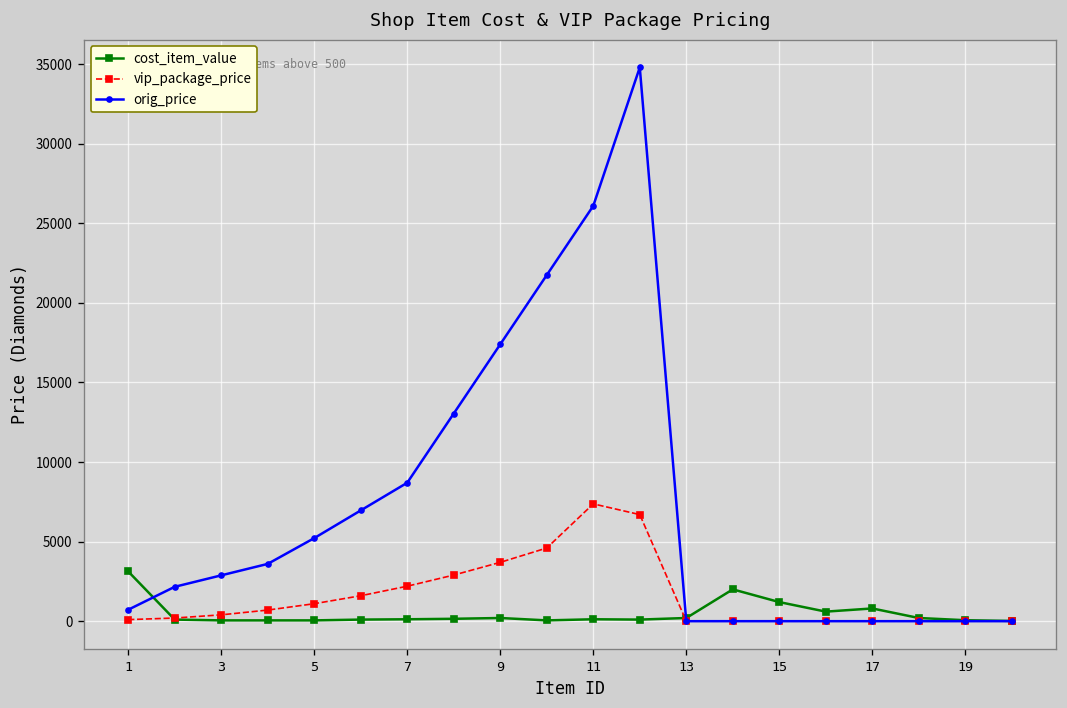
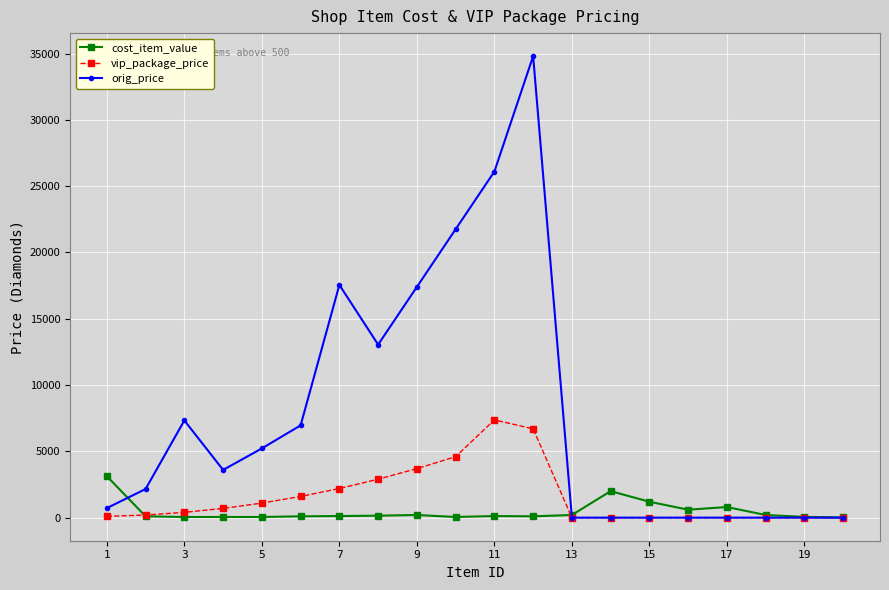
orig_price, 3: 2900 -> 7300
orig_price, 7: 8700 -> 17600
